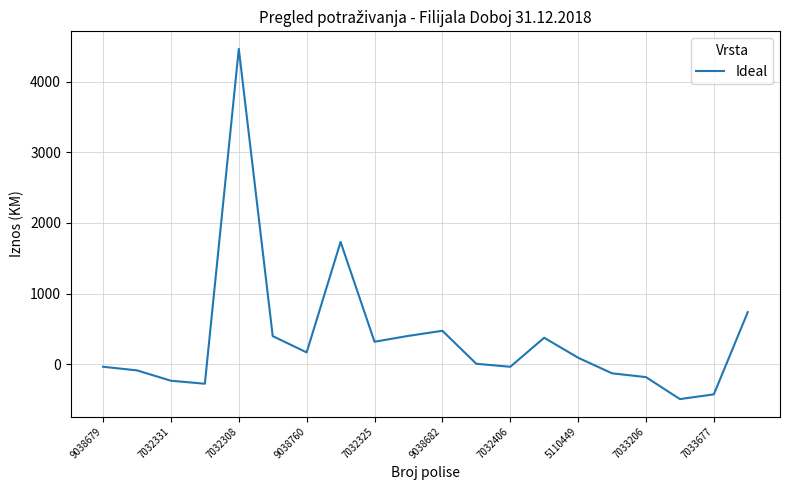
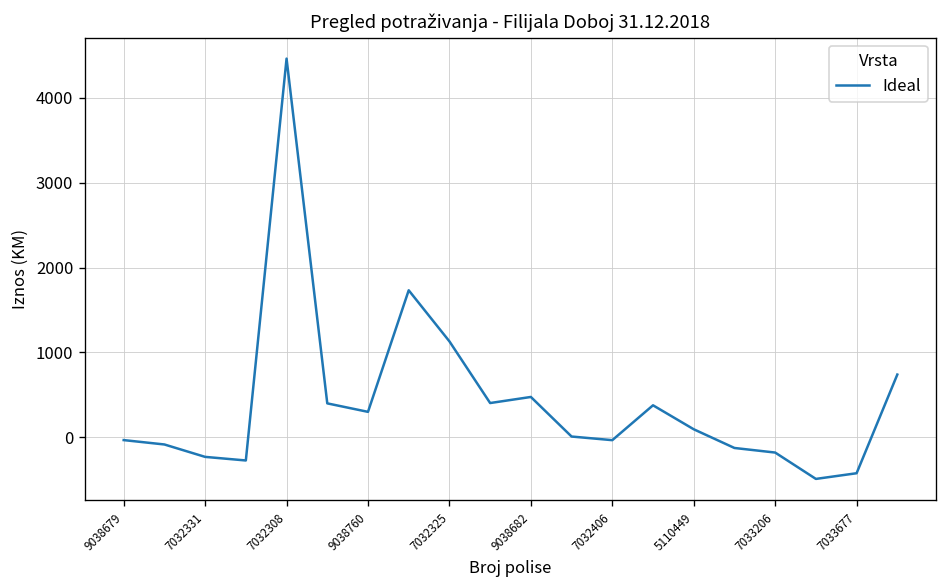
9038760: 200 -> 300
7032325: 300 -> 1100
